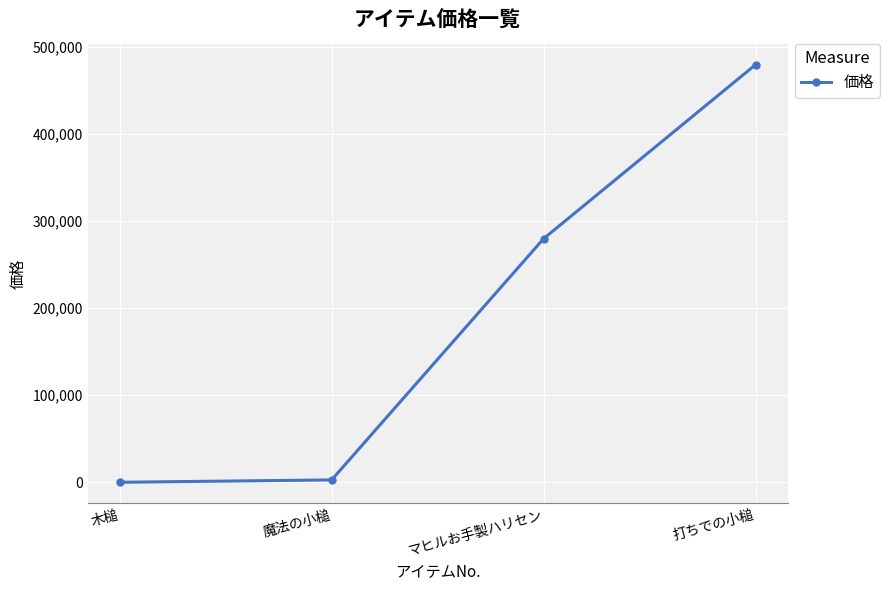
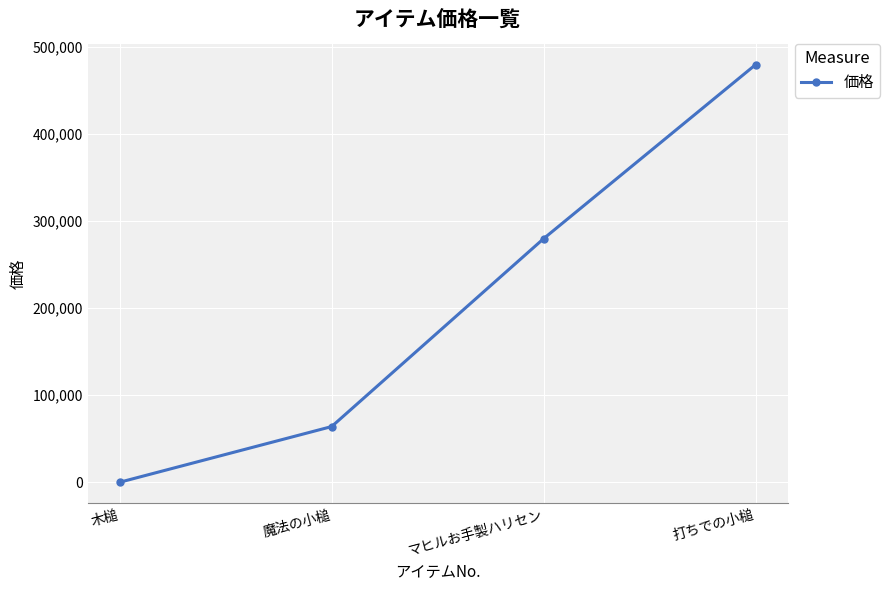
魔法の小槌: 0 -> 60,000
